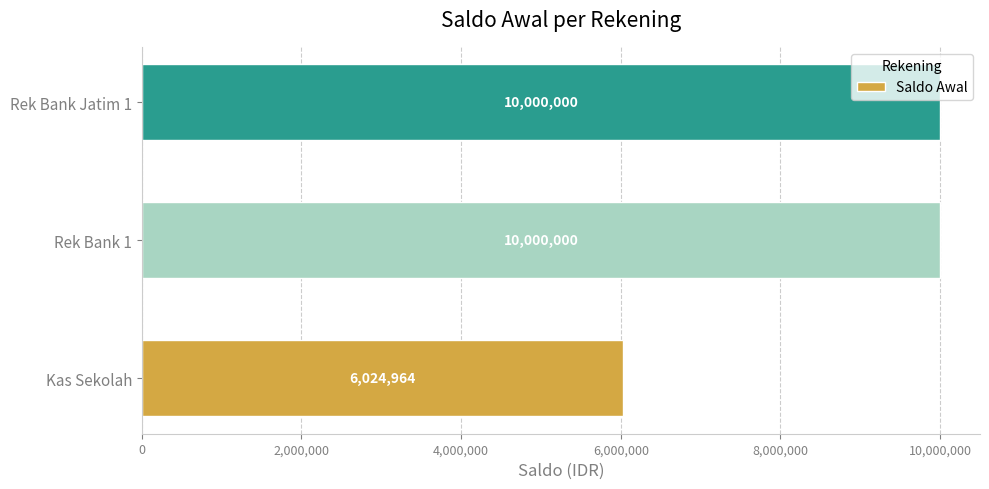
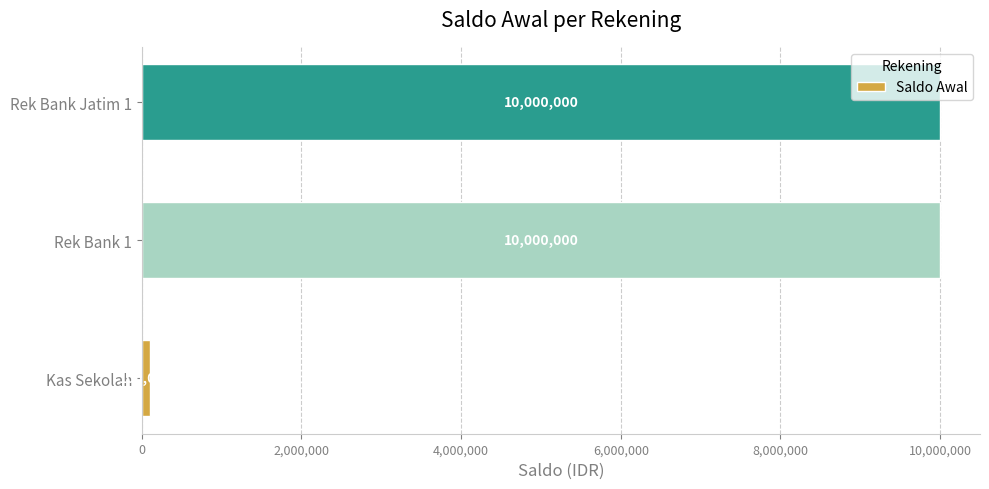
Kas Sekolah: 6,000,000 -> 100,000
